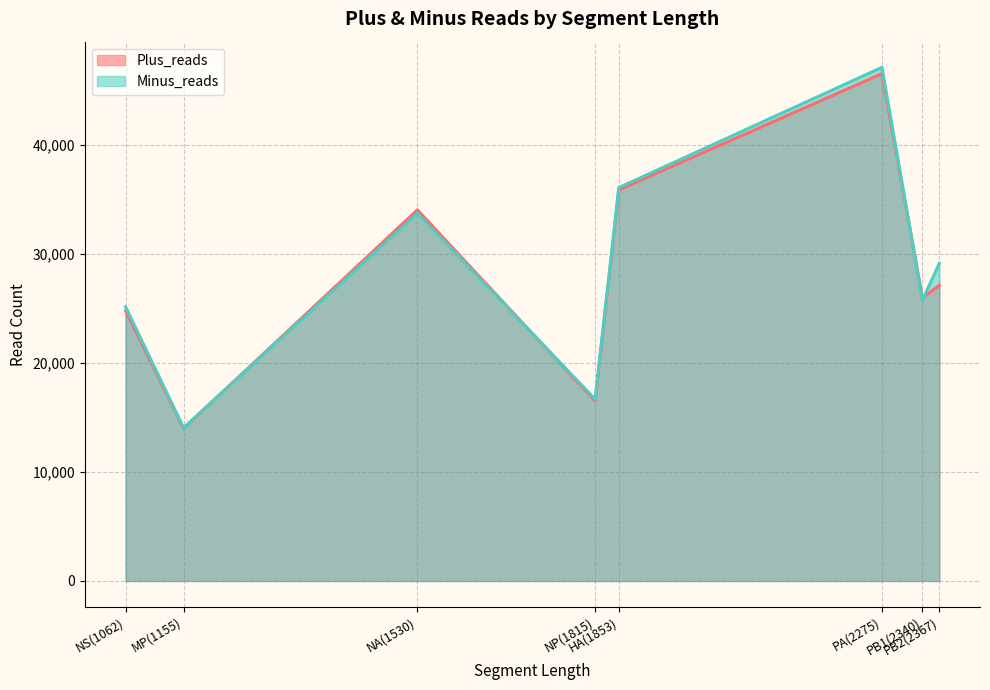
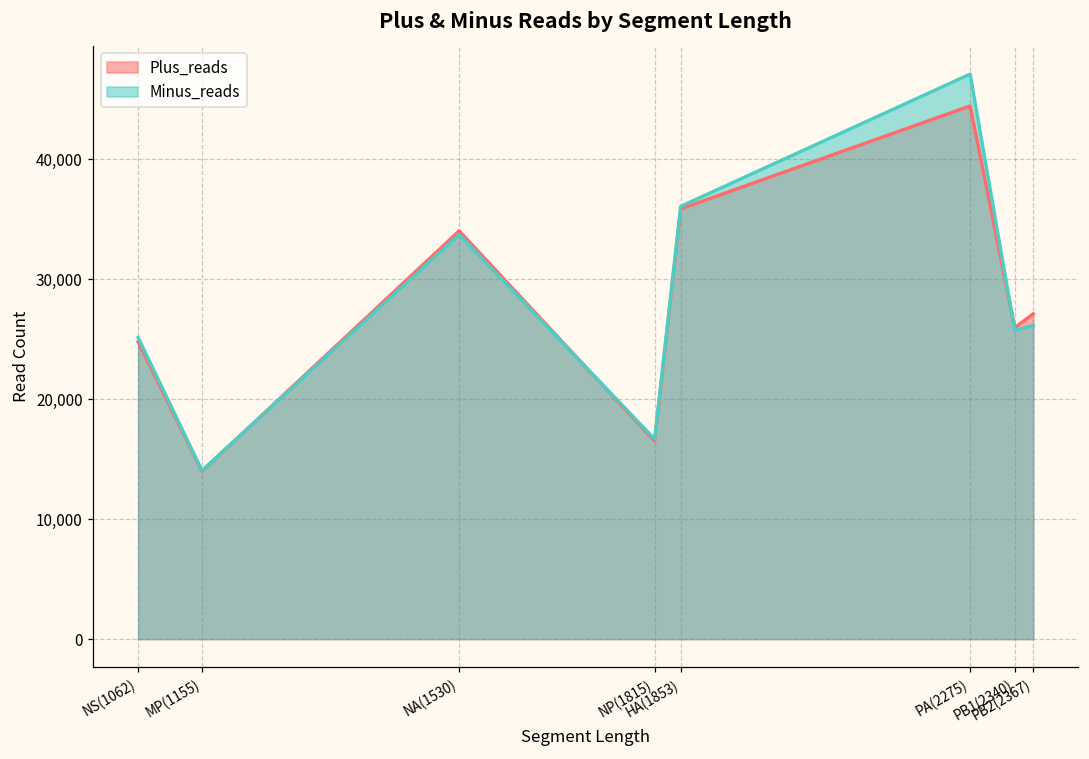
Plus_reads, PA(2275): 46,500 -> 44,400
Minus_reads, PB2(2367): 29,100 -> 26,100
